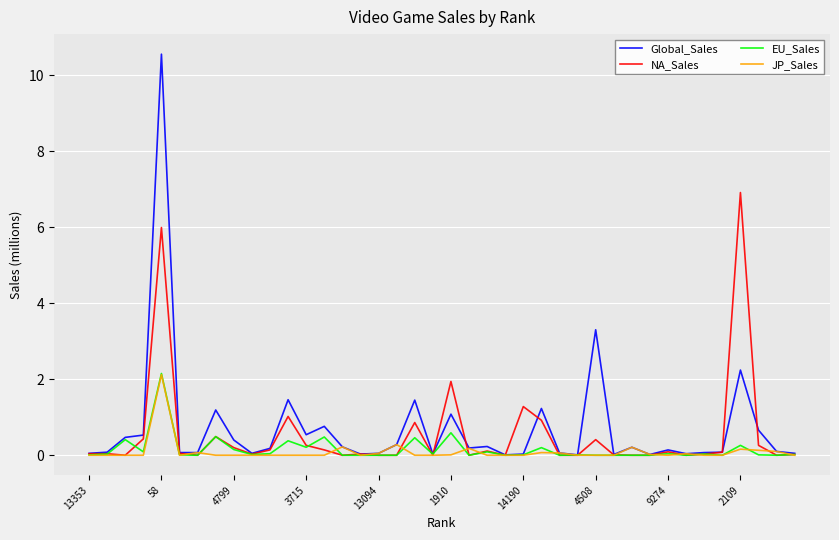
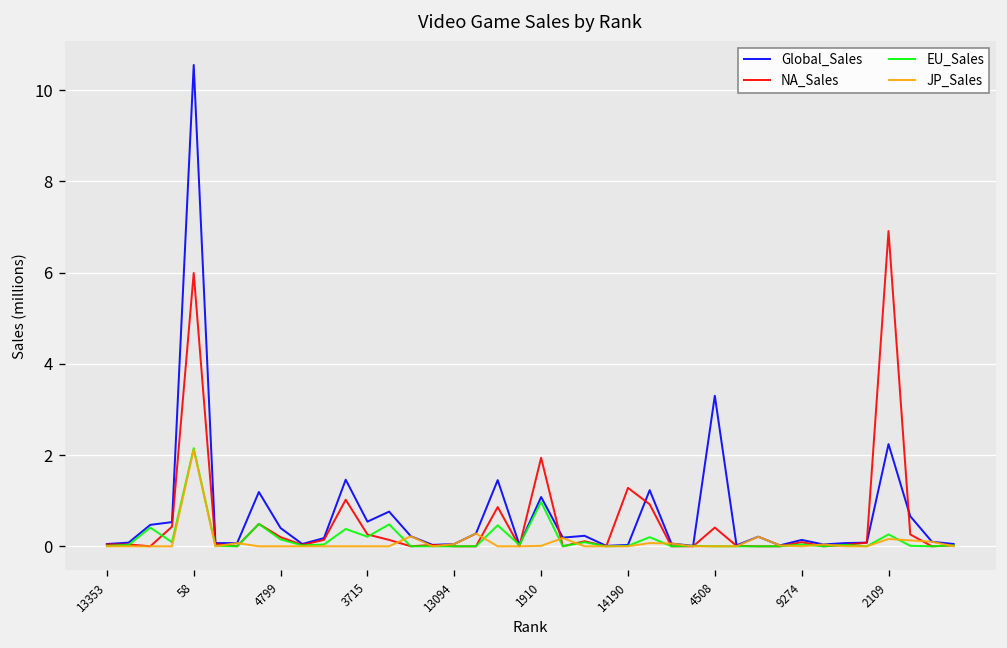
EU_Sales, 1910: 0.6 -> 1.0
